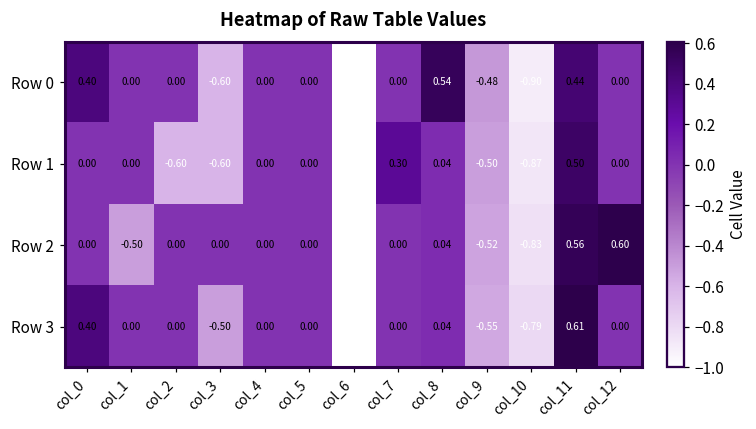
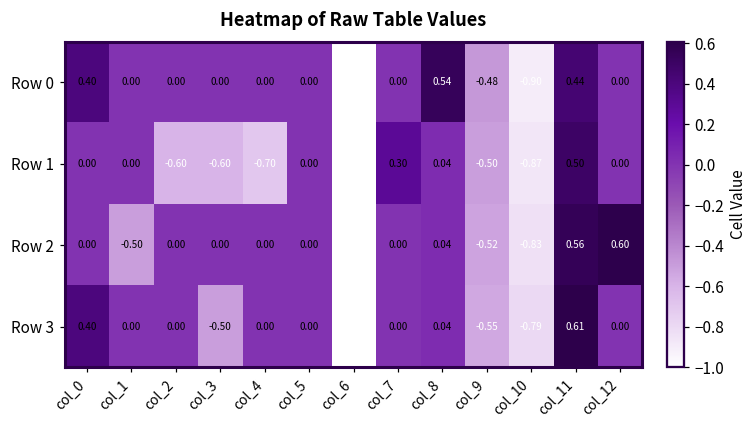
Row 0, col_3: -0.60 -> 0.00
Row 1, col_4: 0.00 -> -0.70
